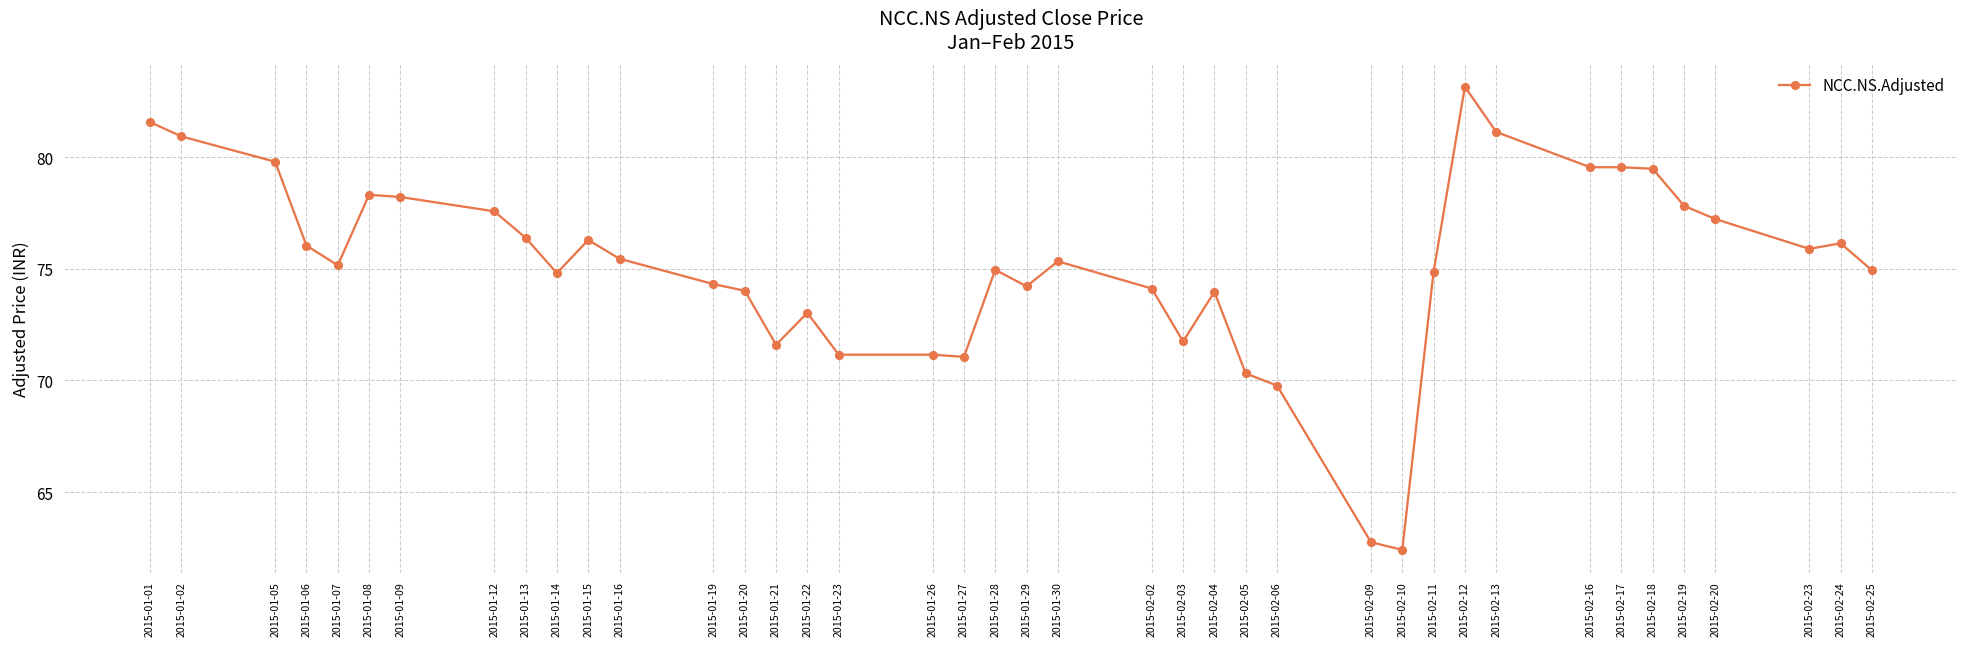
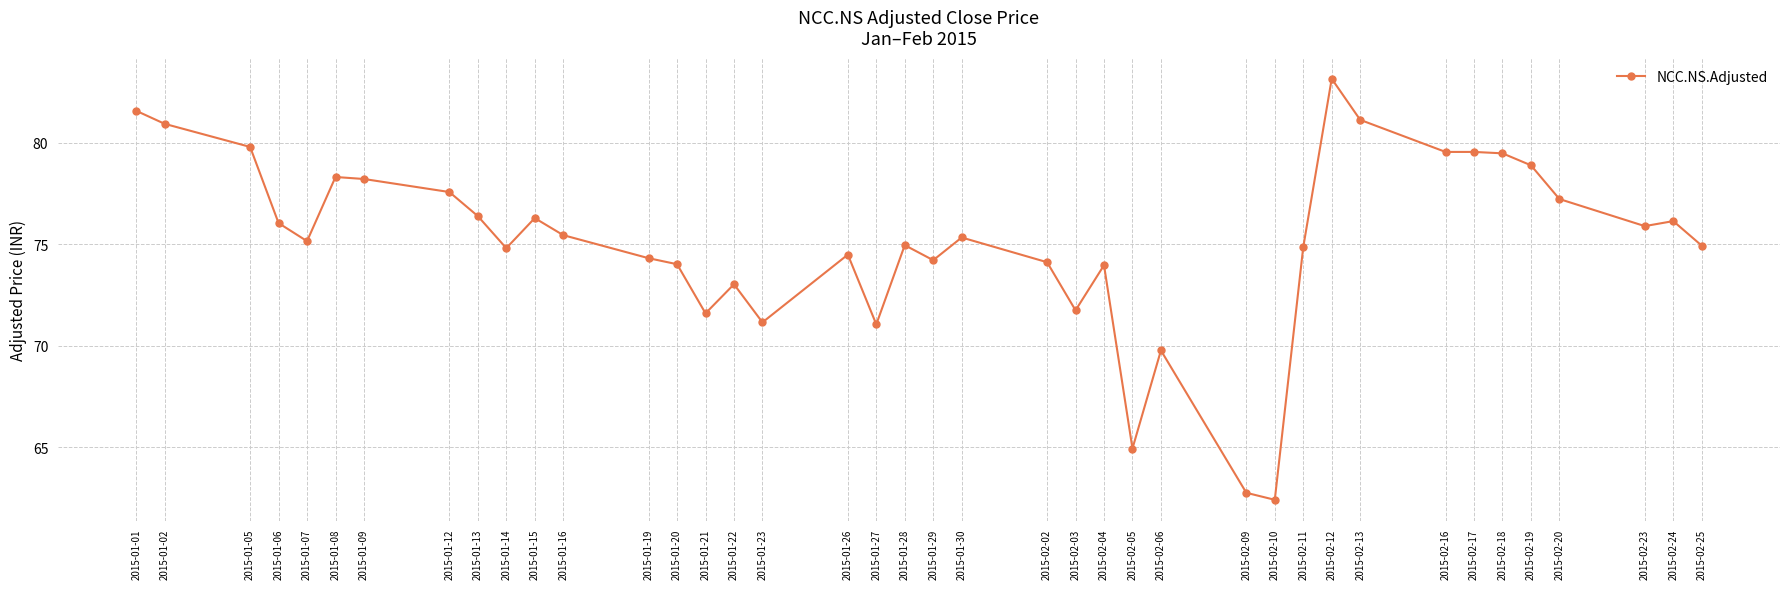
2015-01-26: 71.2 -> 74.5
2015-02-05: 70.3 -> 64.9
2015-02-19: 77.8 -> 78.9
